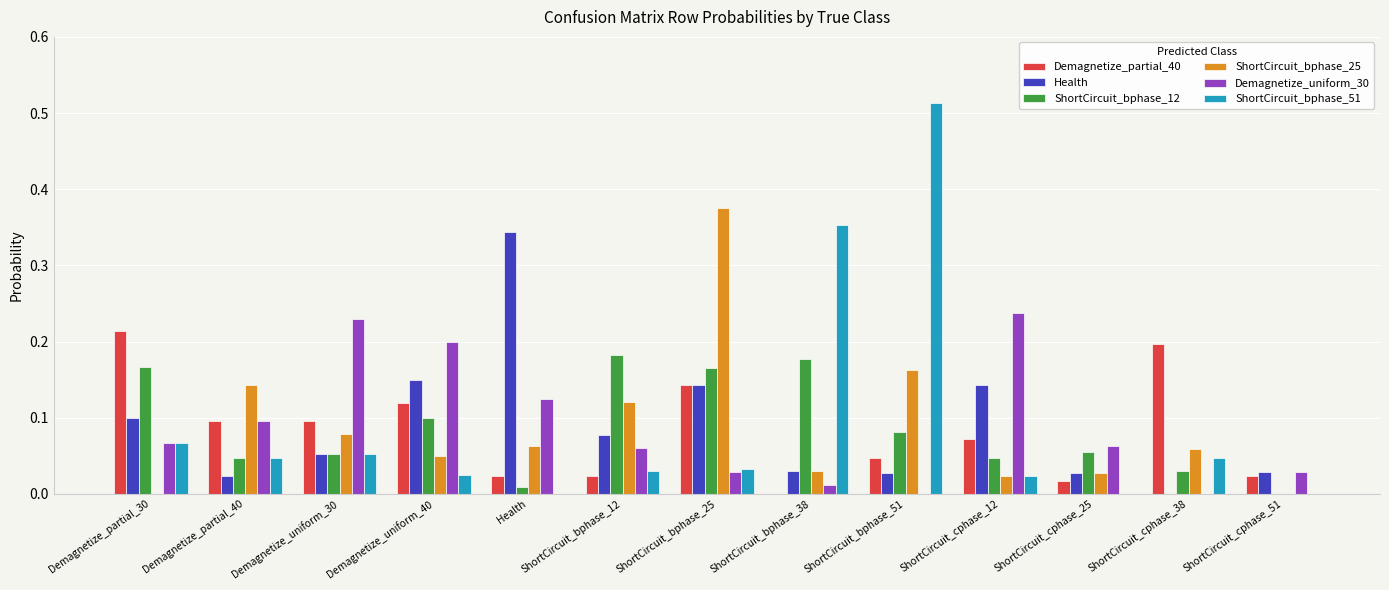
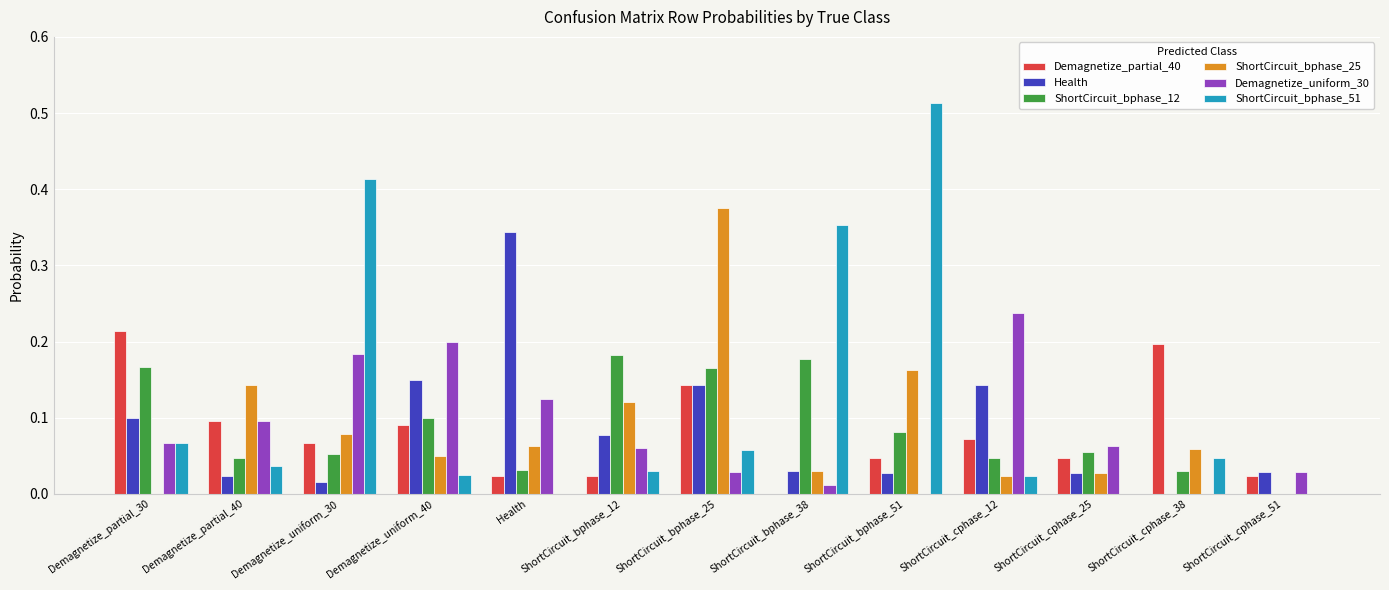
ShortCircuit_bphase_51, Demagnetize_partial_40: 0.05 -> 0.04
Demagnetize_partial_40, Demagnetize_uniform_30: 0.10 -> 0.07
Health, Demagnetize_uniform_30: 0.05 -> 0.02
Demagnetize_uniform_30, Demagnetize_uniform_30: 0.23 -> 0.18
ShortCircuit_bphase_51, Demagnetize_uniform_30: 0.05 -> 0.41
Demagnetize_partial_40, Demagnetize_uniform_40: 0.12 -> 0.09
ShortCircuit_bphase_12, Health: 0.01 -> 0.03
ShortCircuit_bphase_51, ShortCircuit_bphase_25: 0.03 -> 0.06
Demagnetize_partial_40, ShortCircuit_cphase_25: 0.02 -> 0.05
